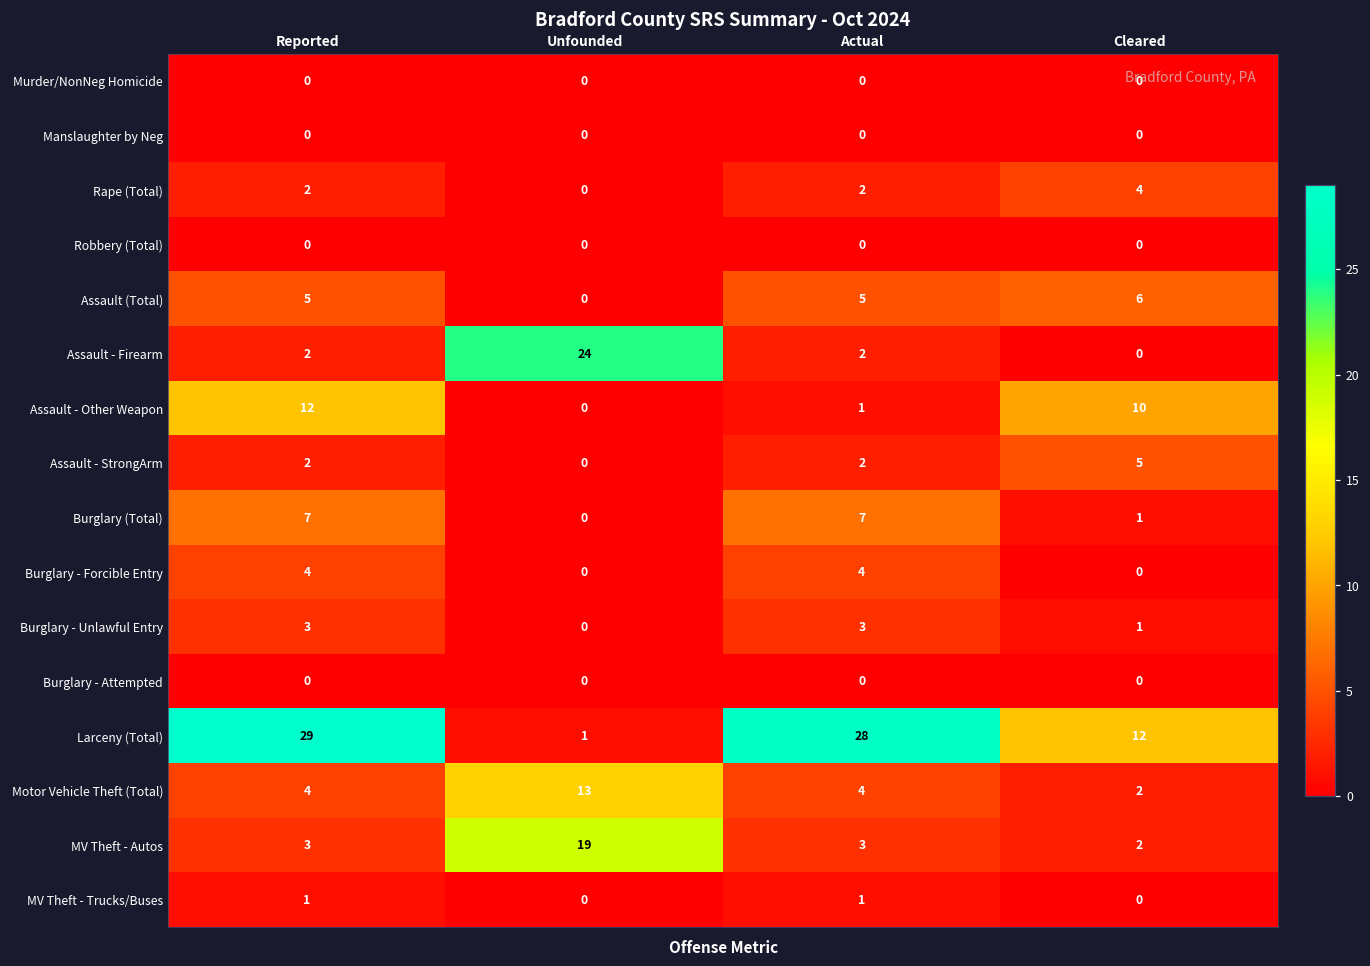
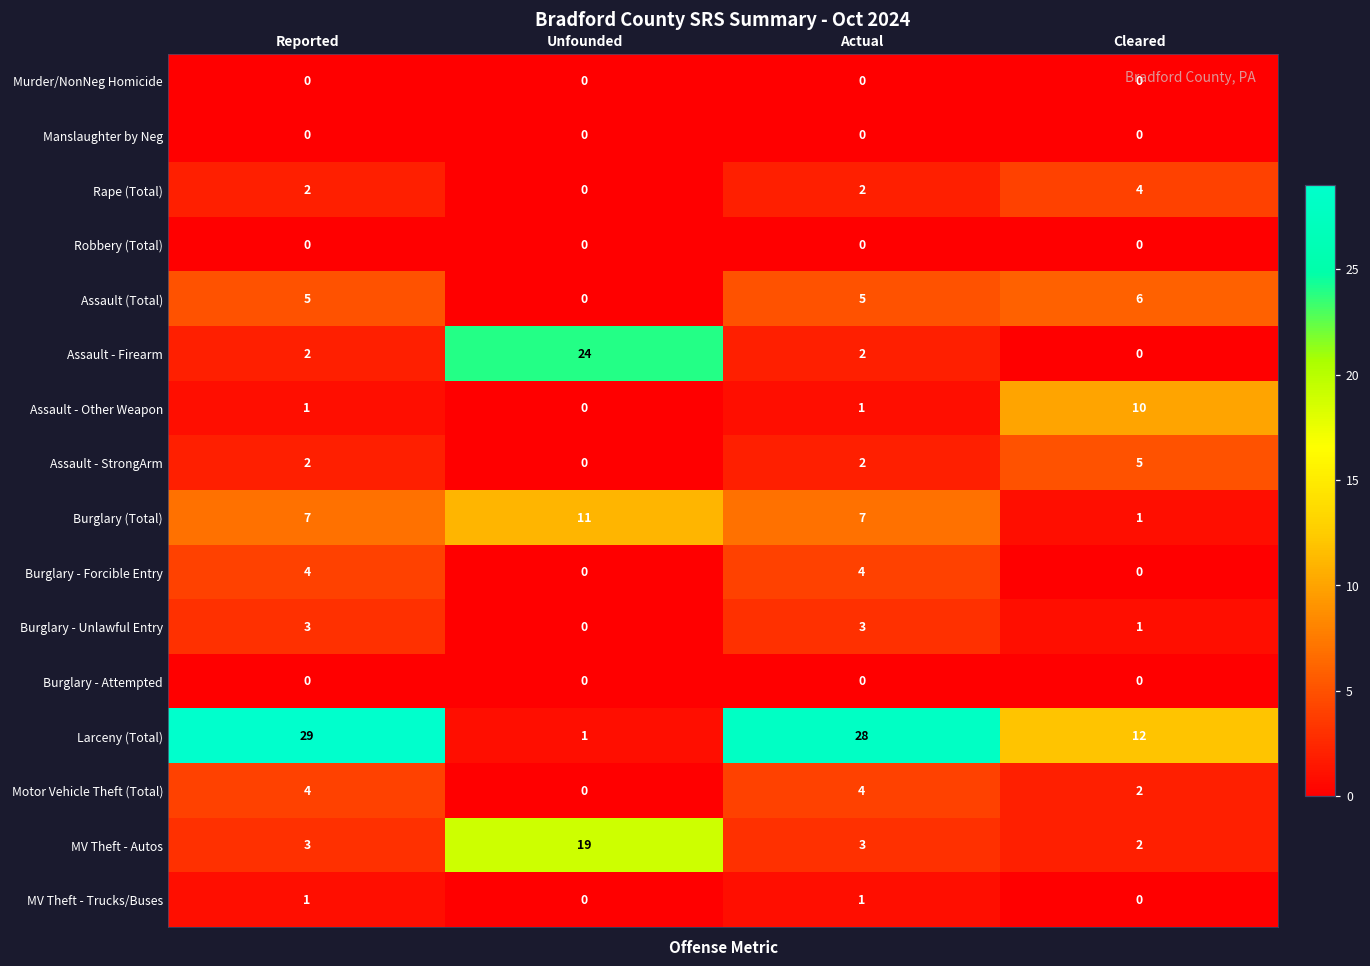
Assault - Other Weapon, Reported: 12 -> 1
Burglary (Total), Unfounded: 0 -> 11
Motor Vehicle Theft (Total), Unfounded: 13 -> 0
